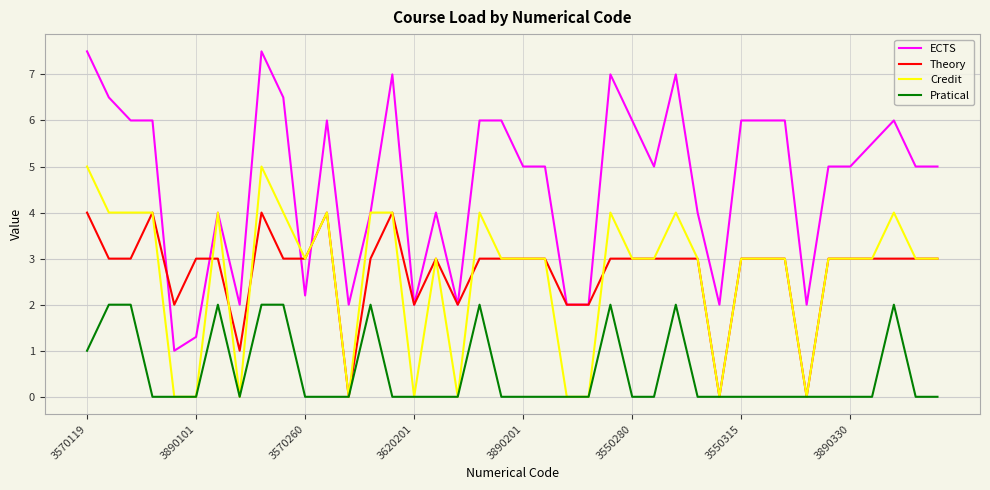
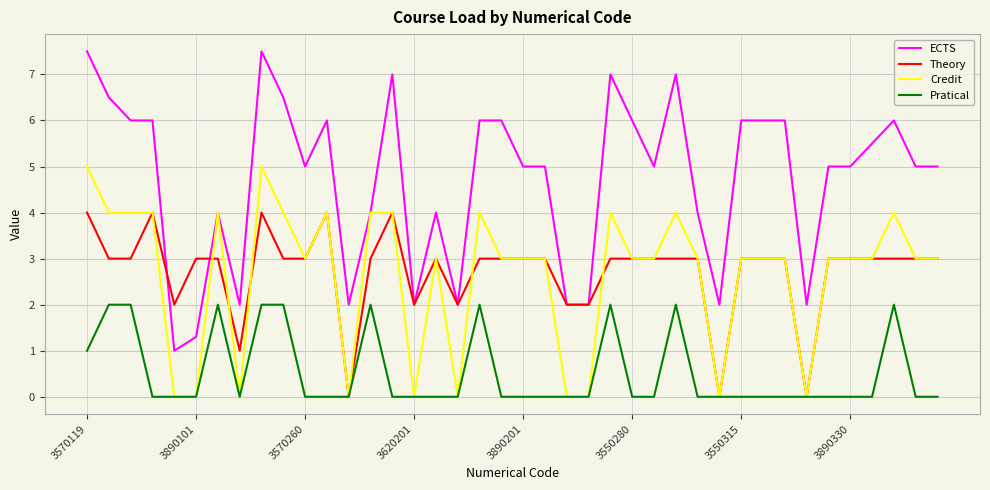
ECTS, 3570260: 2.2 -> 5.0
